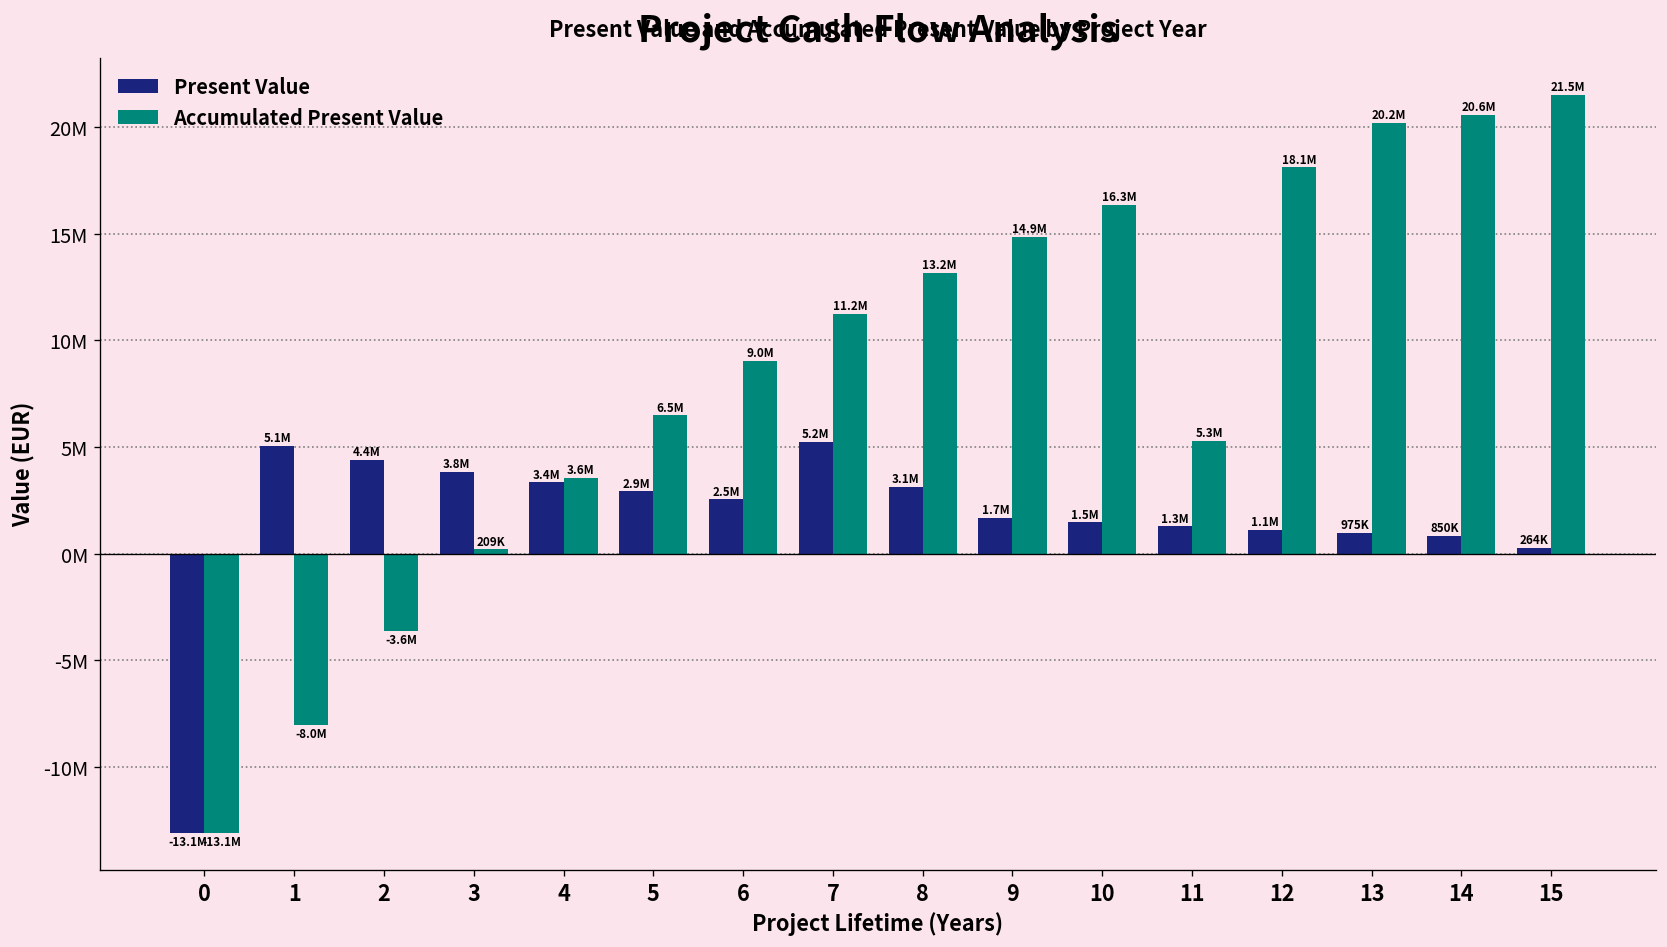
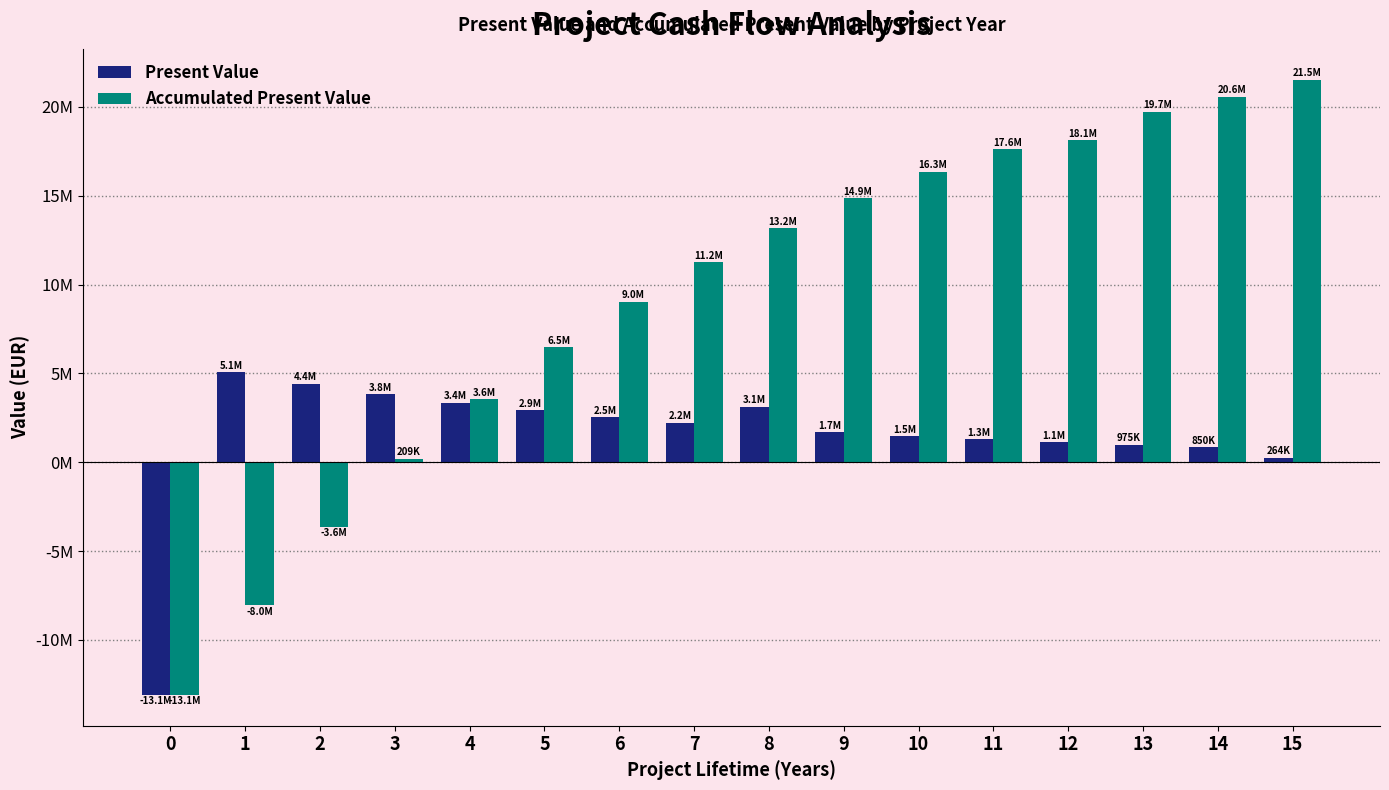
Present Value, 7: 5.2M -> 2.2M
Accumulated Present Value, 11: 5.3M -> 17.6M
Accumulated Present Value, 13: 20.2M -> 19.7M
